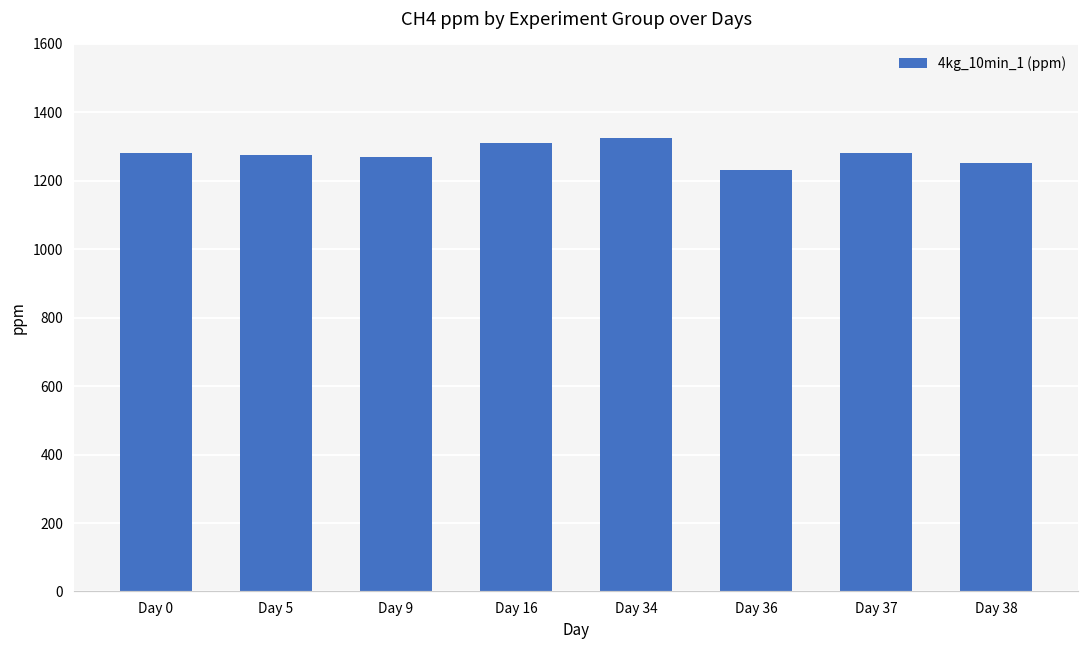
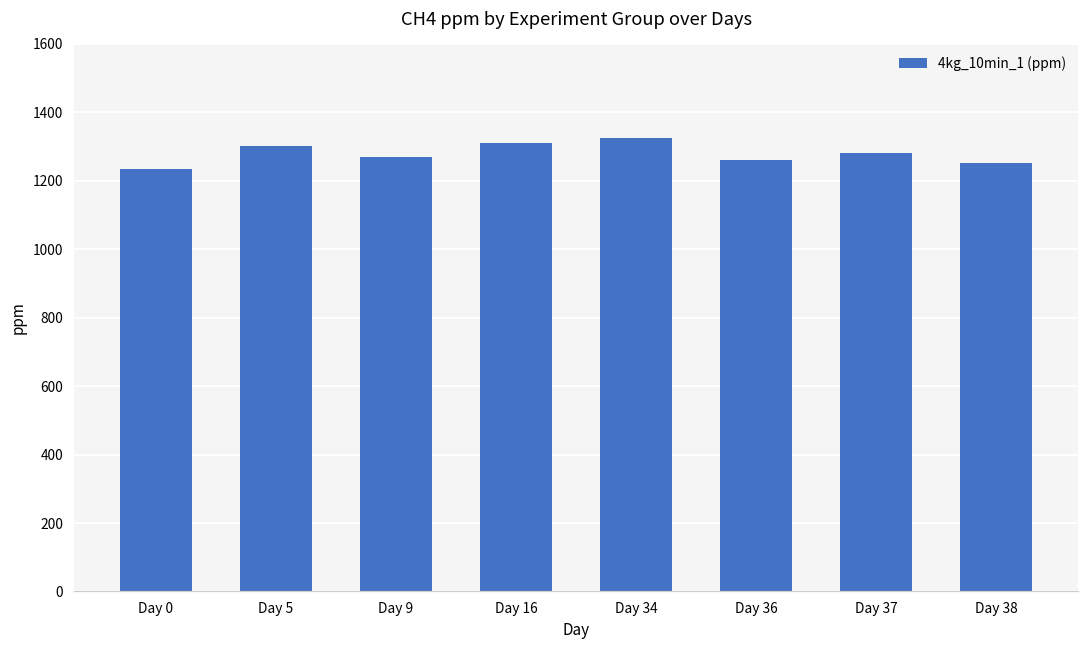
Day 0: 1280 -> 1230
Day 5: 1270 -> 1300
Day 36: 1230 -> 1260
